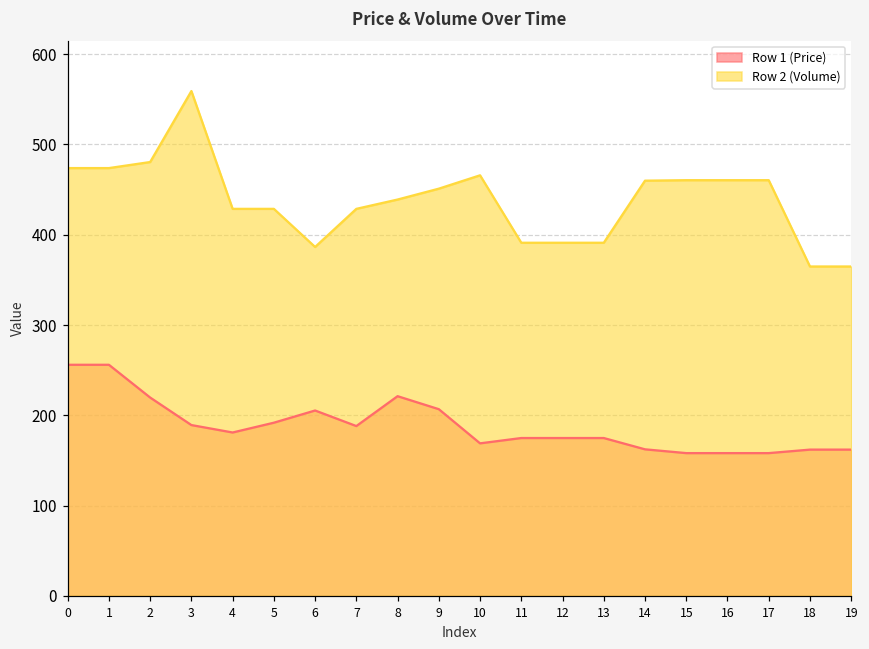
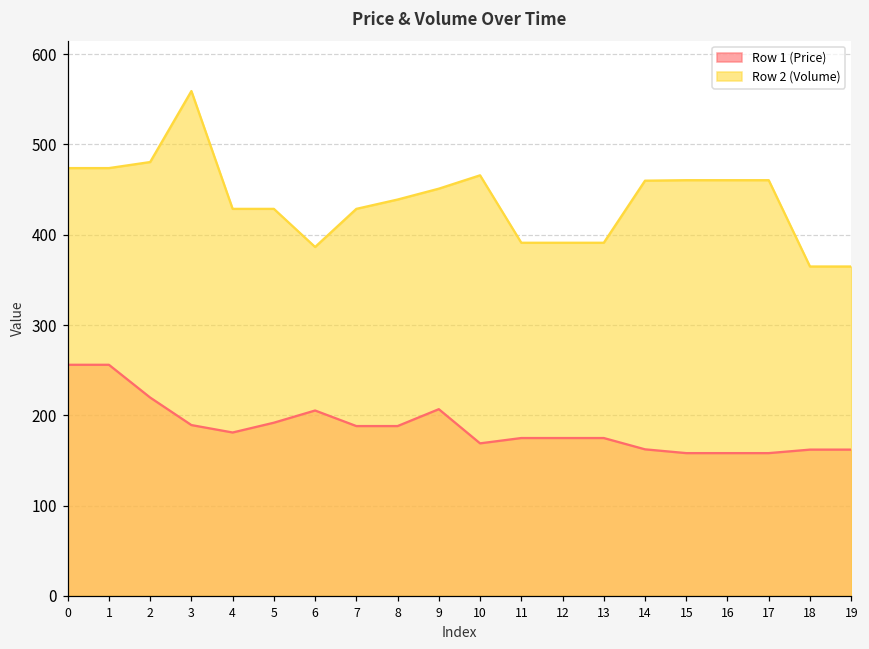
Row 1 (Price), 8: 220 -> 190
